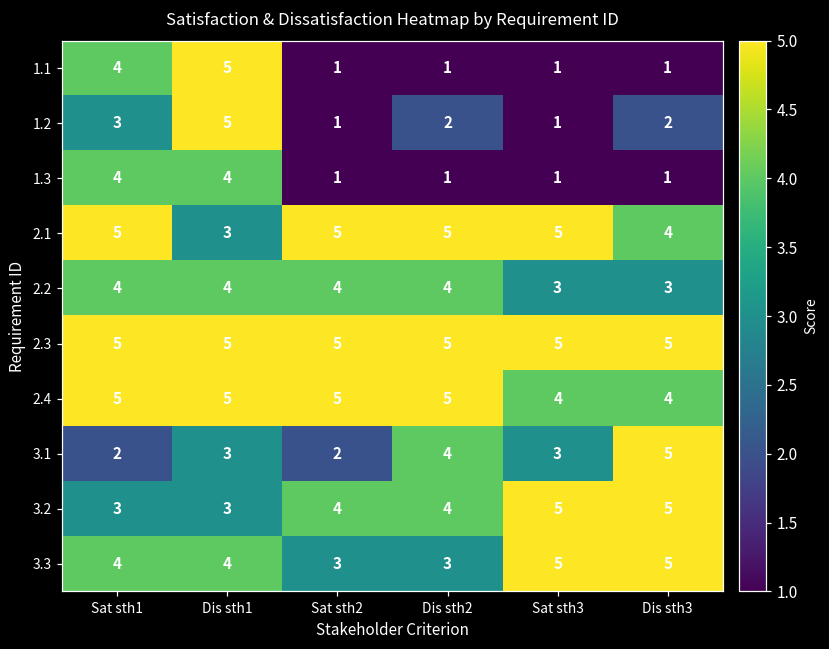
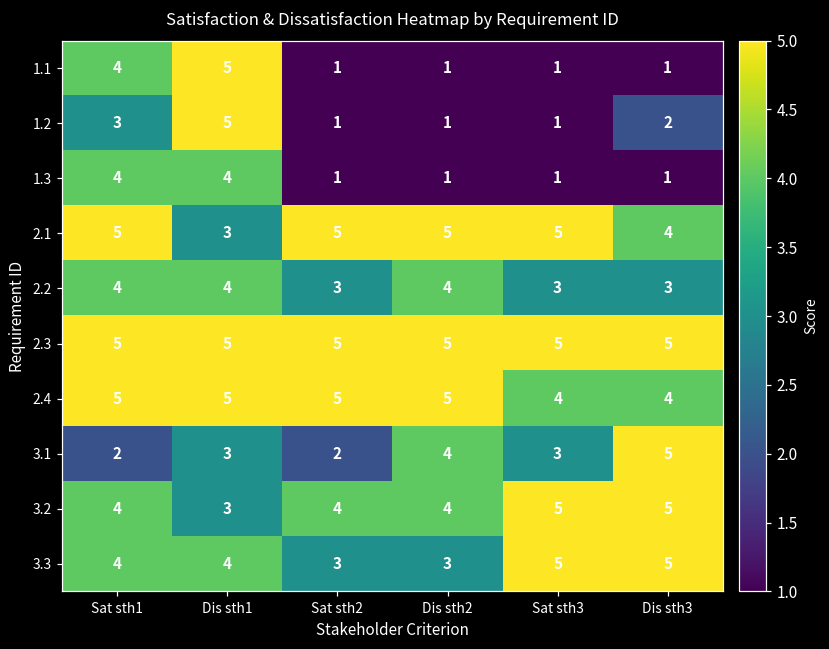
1.2, Dis sth2: 2 -> 1
2.2, Sat sth2: 4 -> 3
3.2, Sat sth1: 3 -> 4
